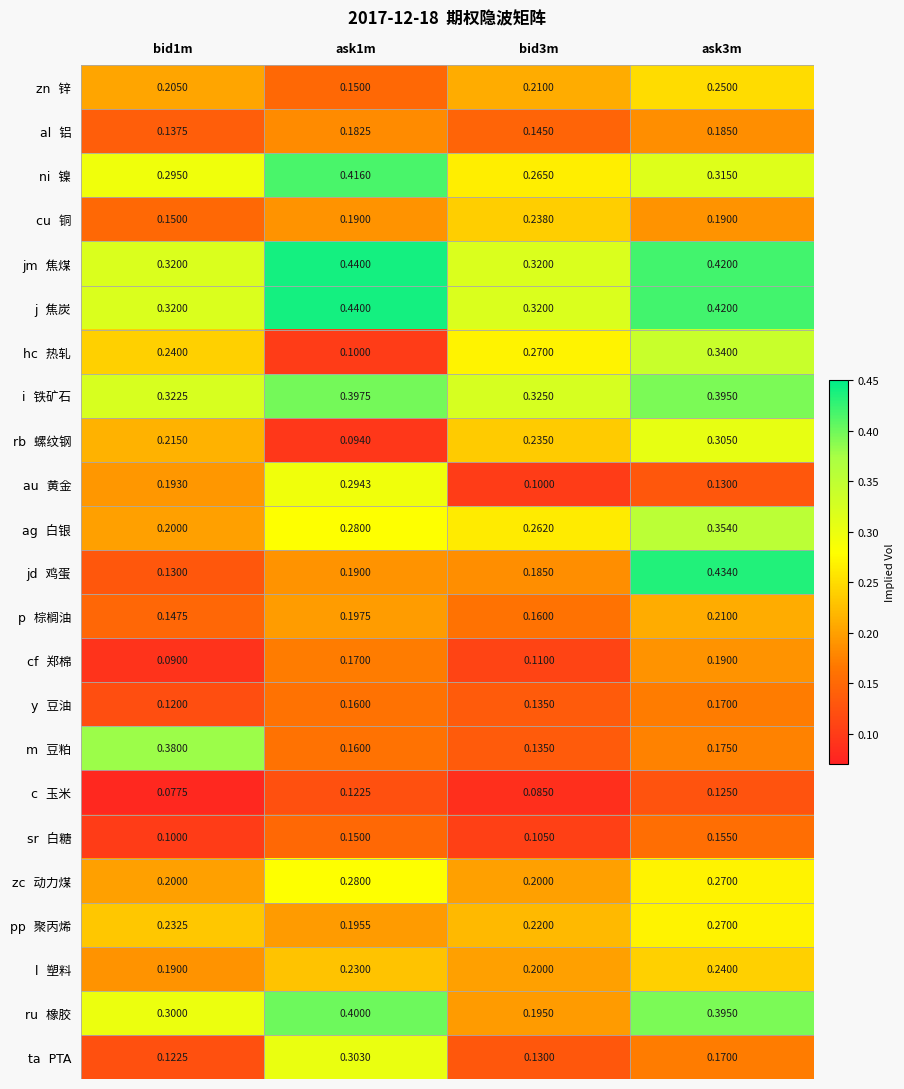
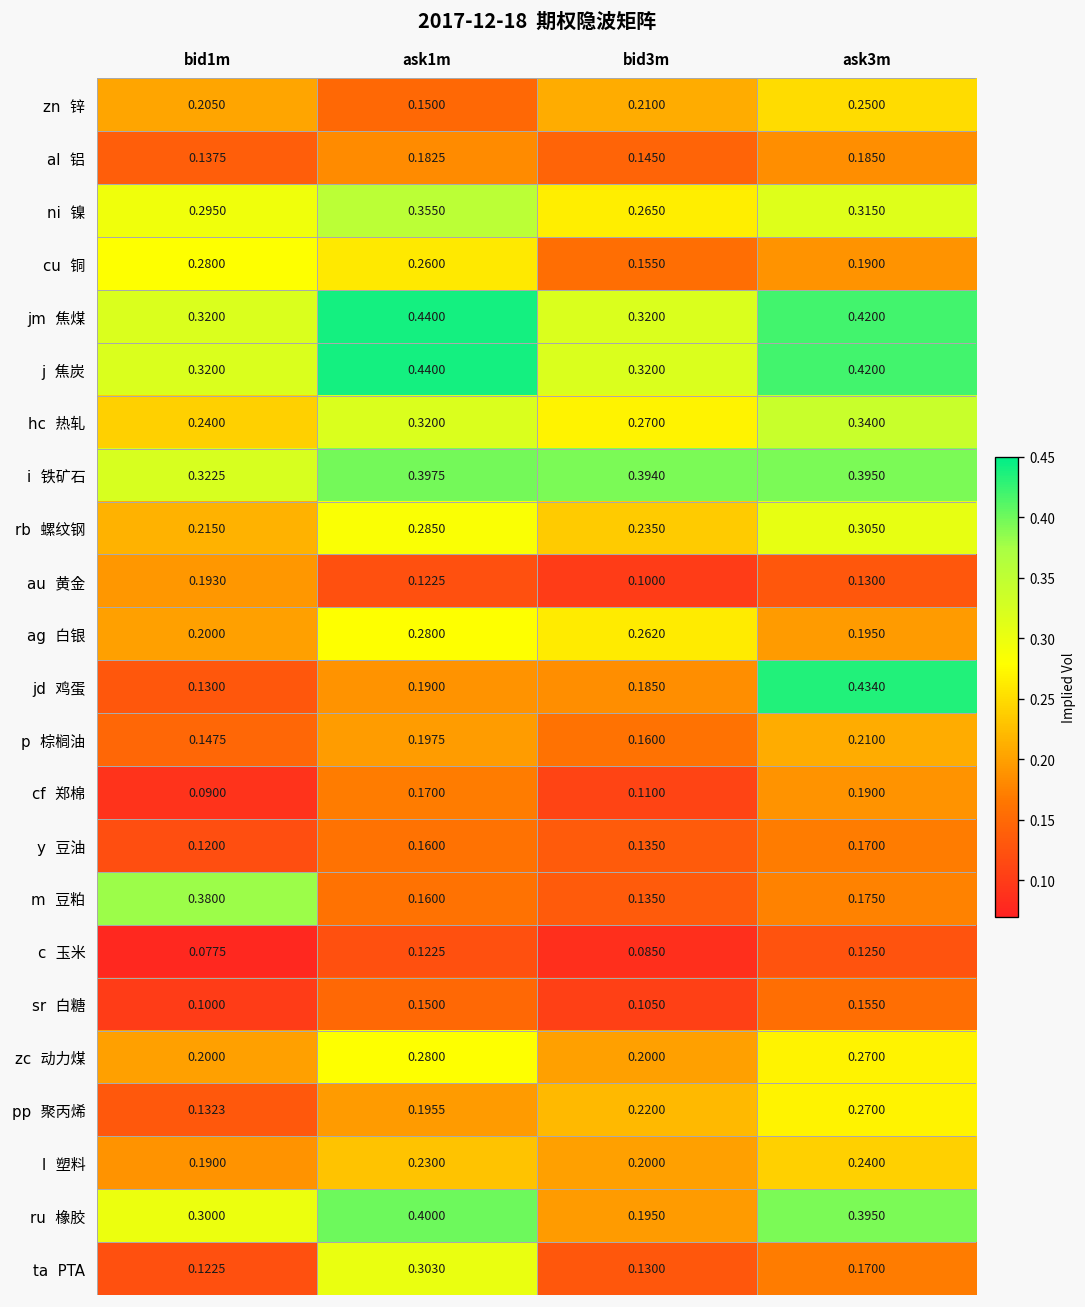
ni 镍, ask1m: 0.4160 -> 0.3550
cu 铜, bid1m: 0.1500 -> 0.2800
cu 铜, ask1m: 0.1900 -> 0.2600
cu 铜, bid3m: 0.2380 -> 0.1550
hc 热轧, ask1m: 0.1000 -> 0.3200
i 铁矿石, bid3m: 0.3250 -> 0.3940
rb 螺纹钢, ask1m: 0.0940 -> 0.2850
au 黄金, ask1m: 0.2943 -> 0.1225
ag 白银, ask3m: 0.3540 -> 0.1950
pp 聚丙烯, bid1m: 0.2325 -> 0.1323
